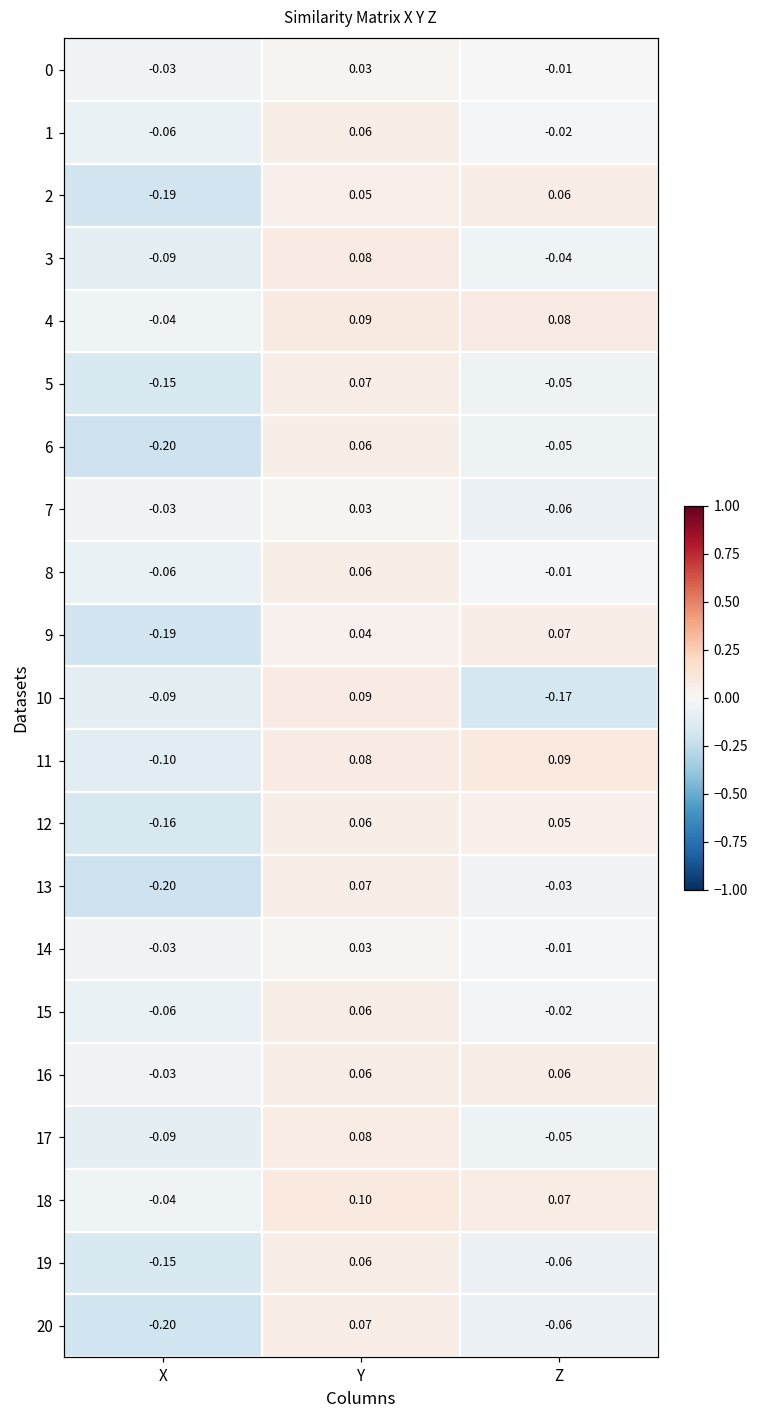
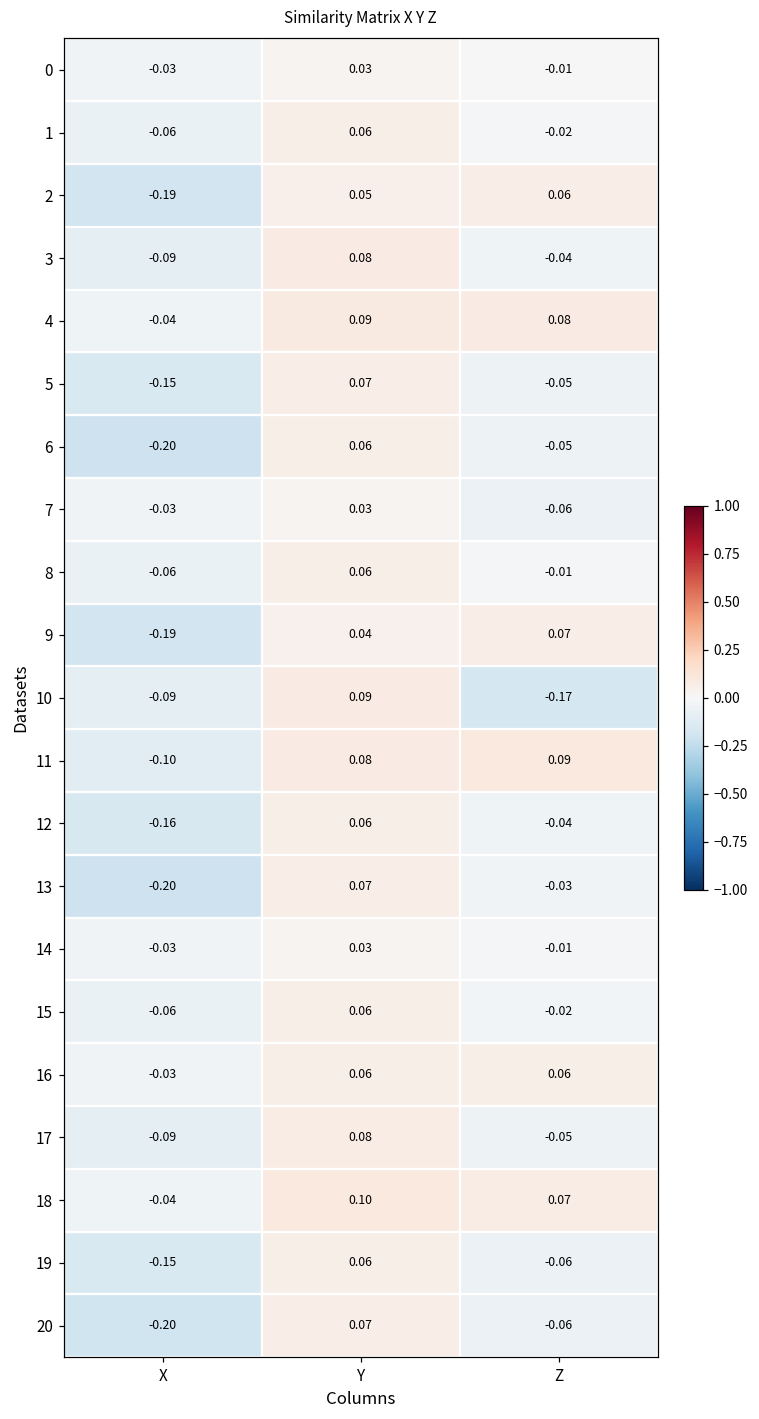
12, Z: 0.05 -> -0.04
